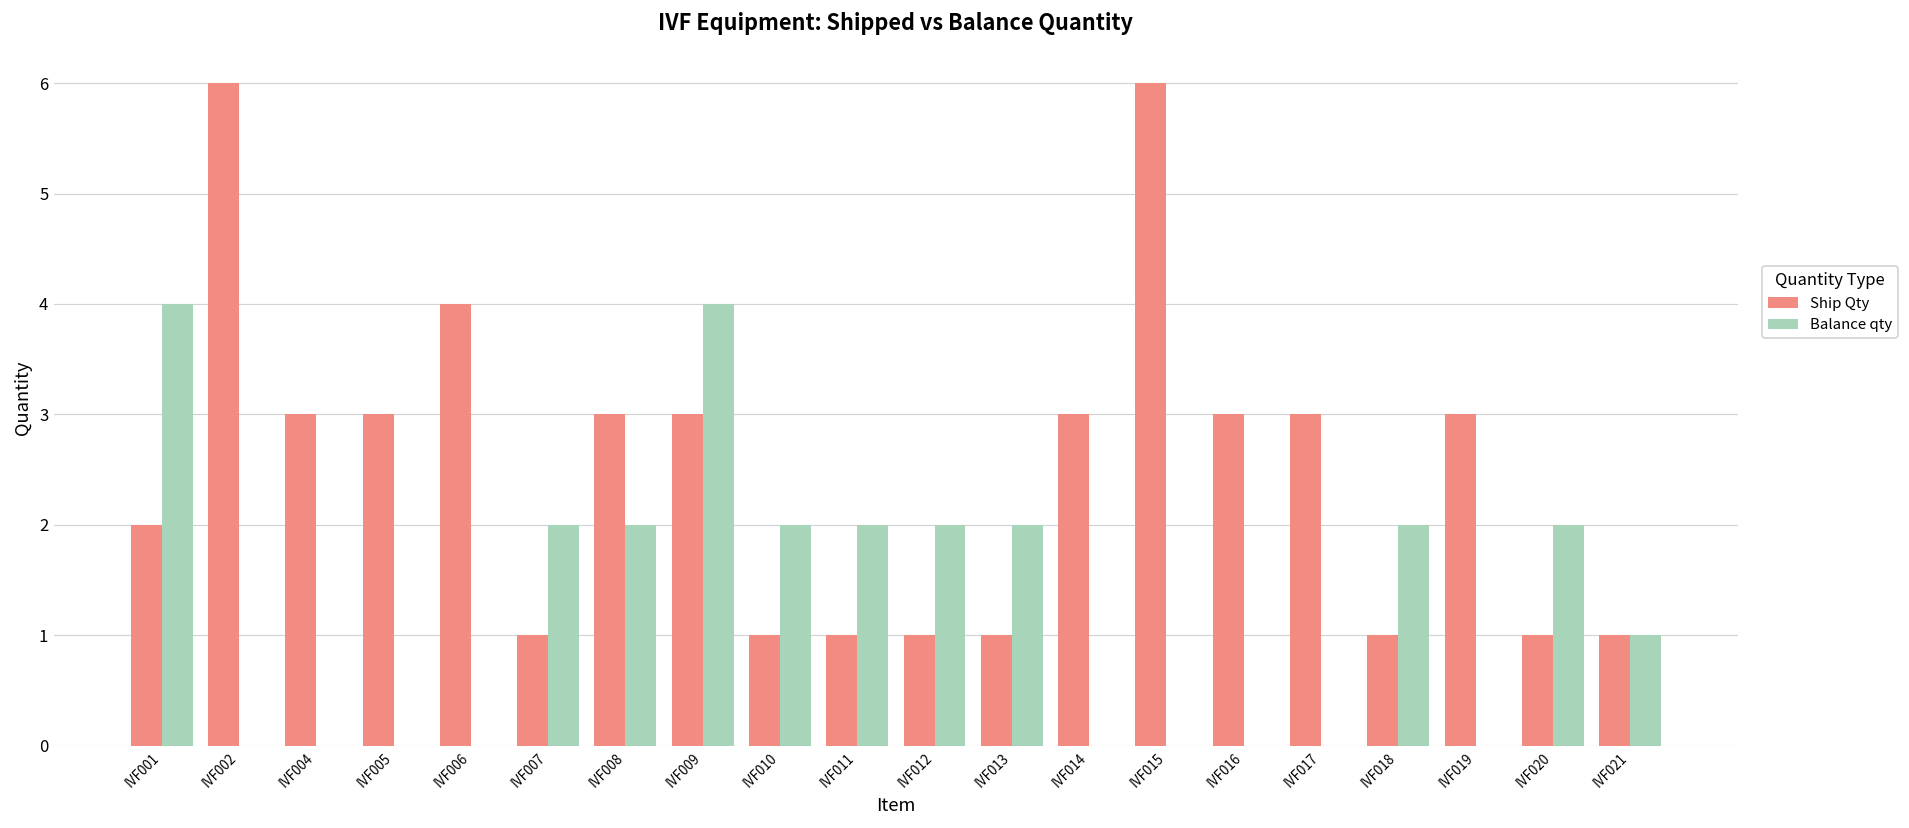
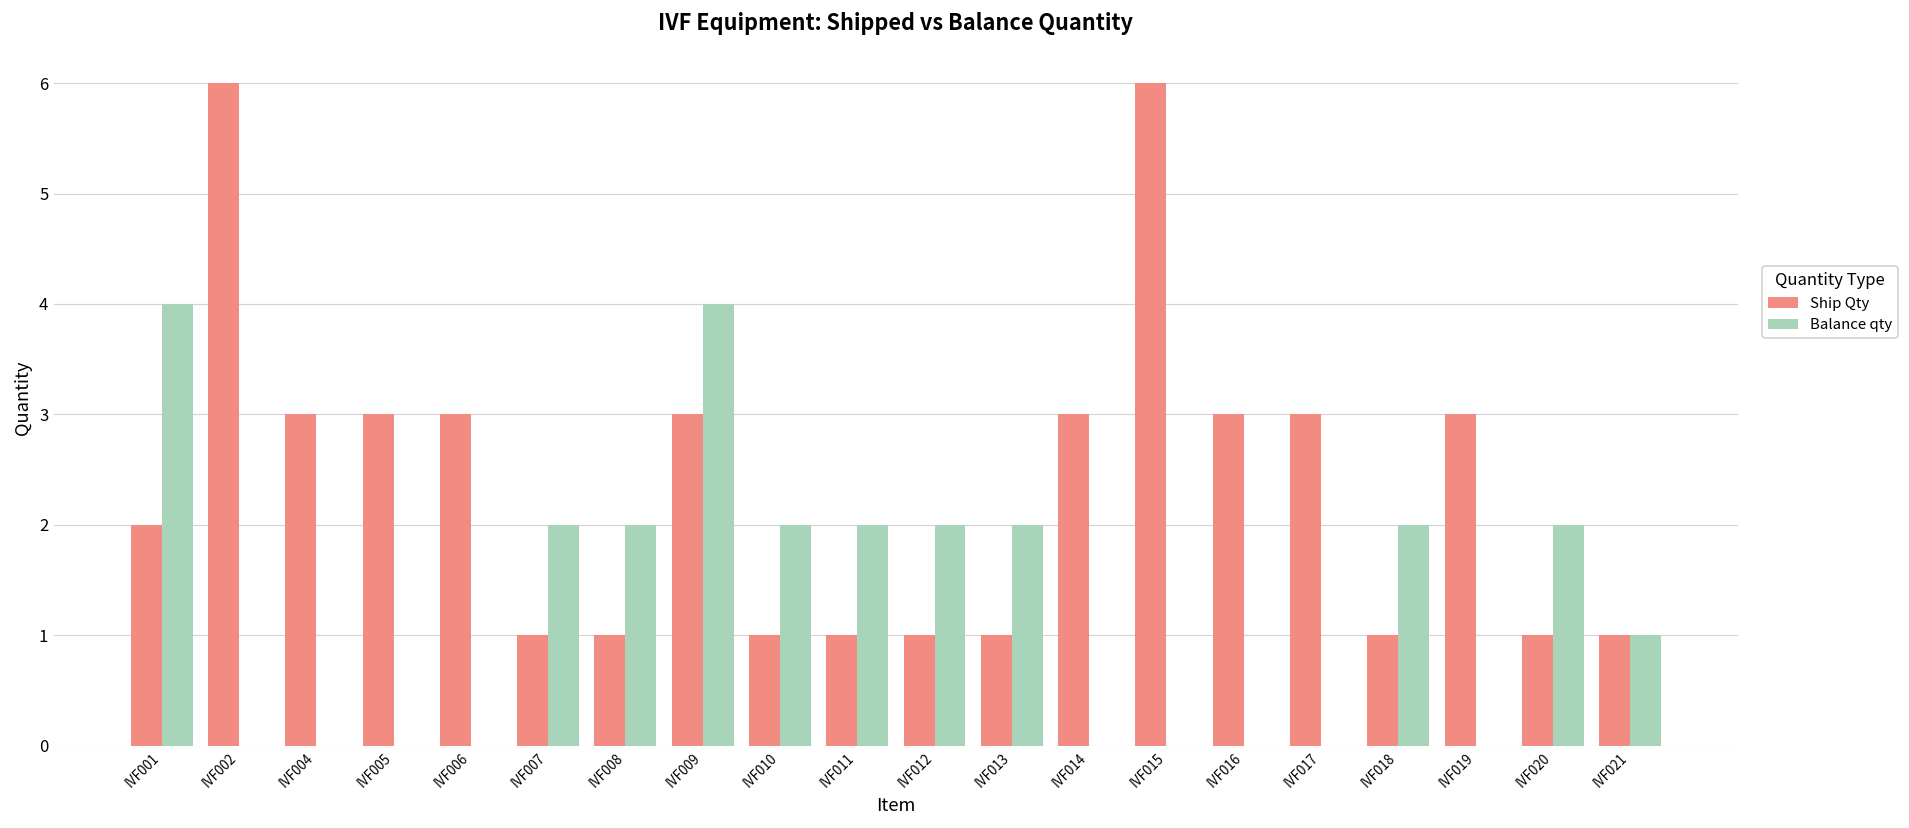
Ship Qty, IVF006: 4 -> 3
Ship Qty, IVF008: 3 -> 1
